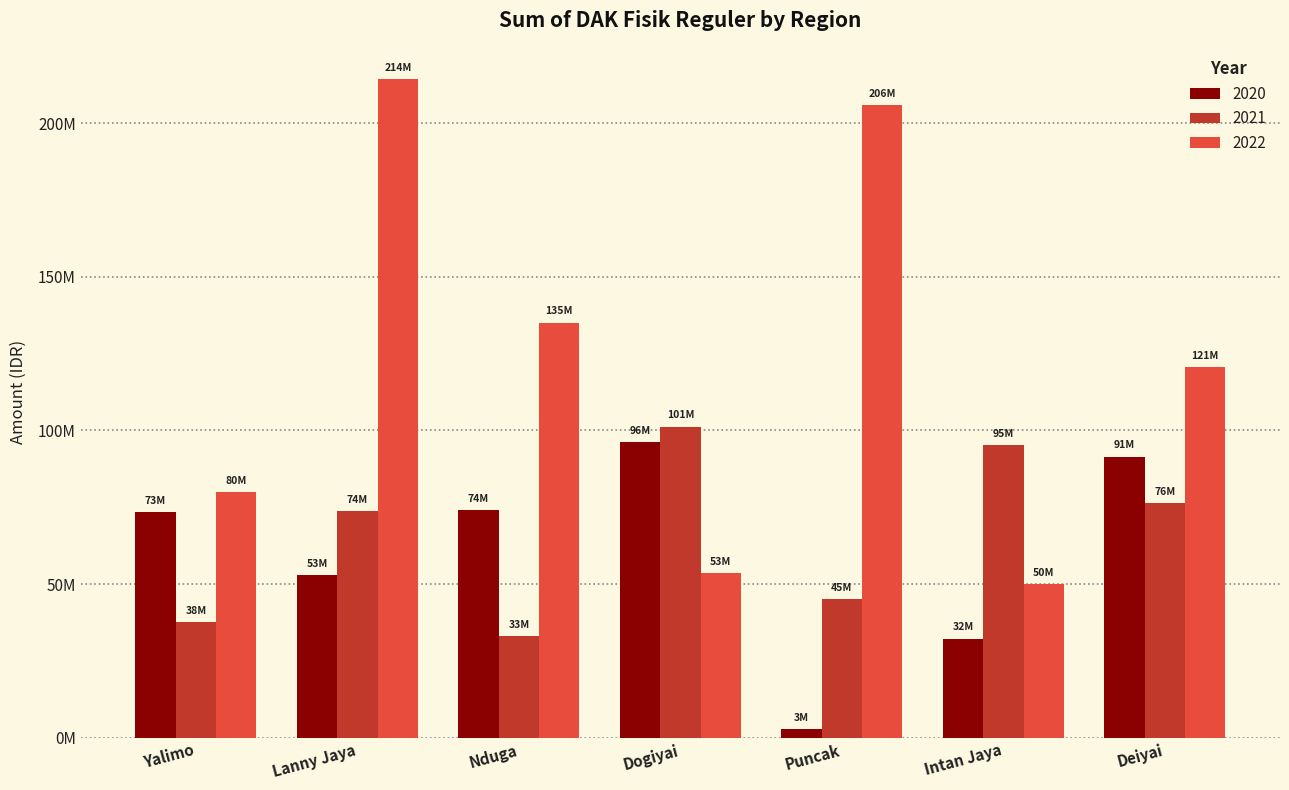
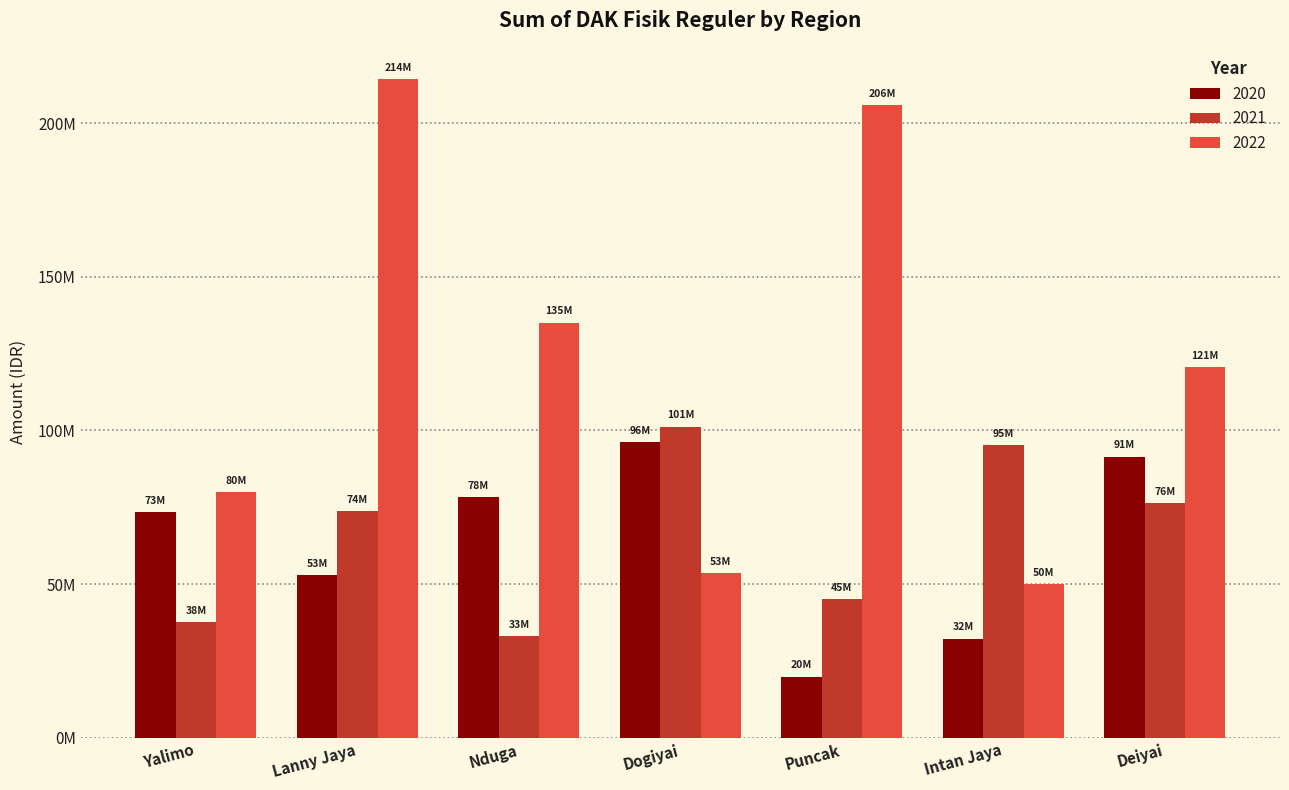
2020, Nduga: 74M -> 78M
2020, Puncak: 3M -> 20M
